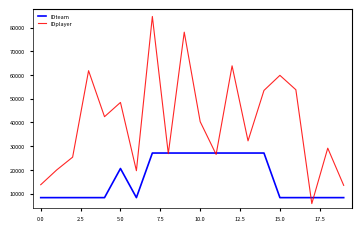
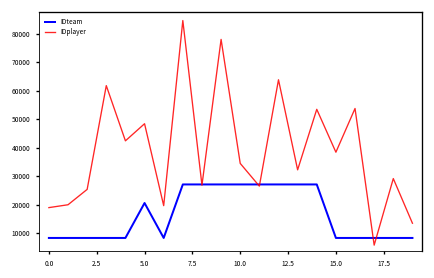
IDplayer, 0.0: 14000 -> 19000
IDplayer, 10.0: 40000 -> 35000
IDplayer, 15.0: 60000 -> 38000
